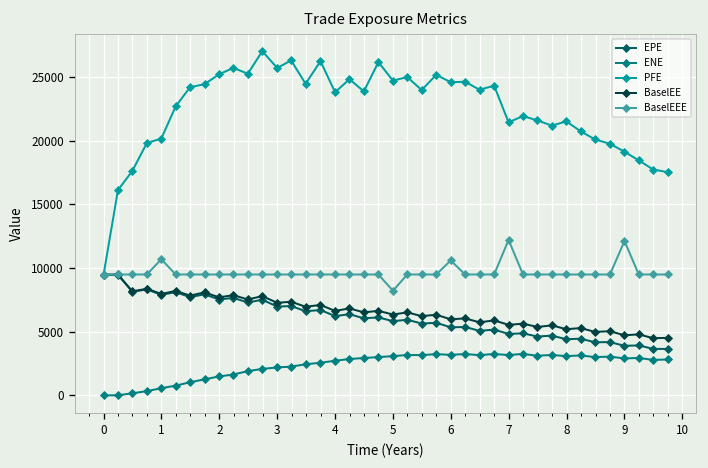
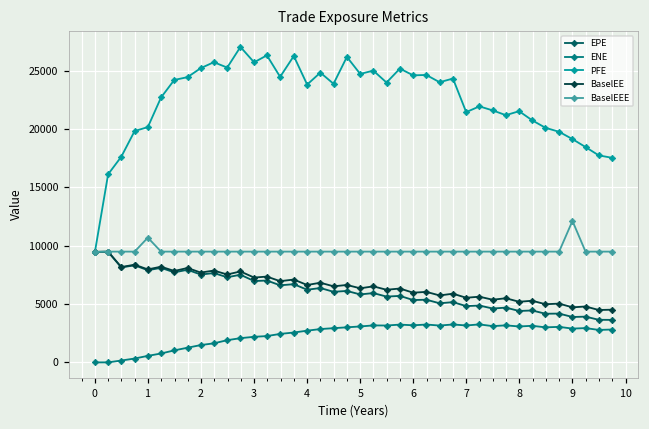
BaselEEE, 5: 8200 -> 9500
BaselEEE, 6: 10600 -> 9500
BaselEEE, 7: 12200 -> 9500
